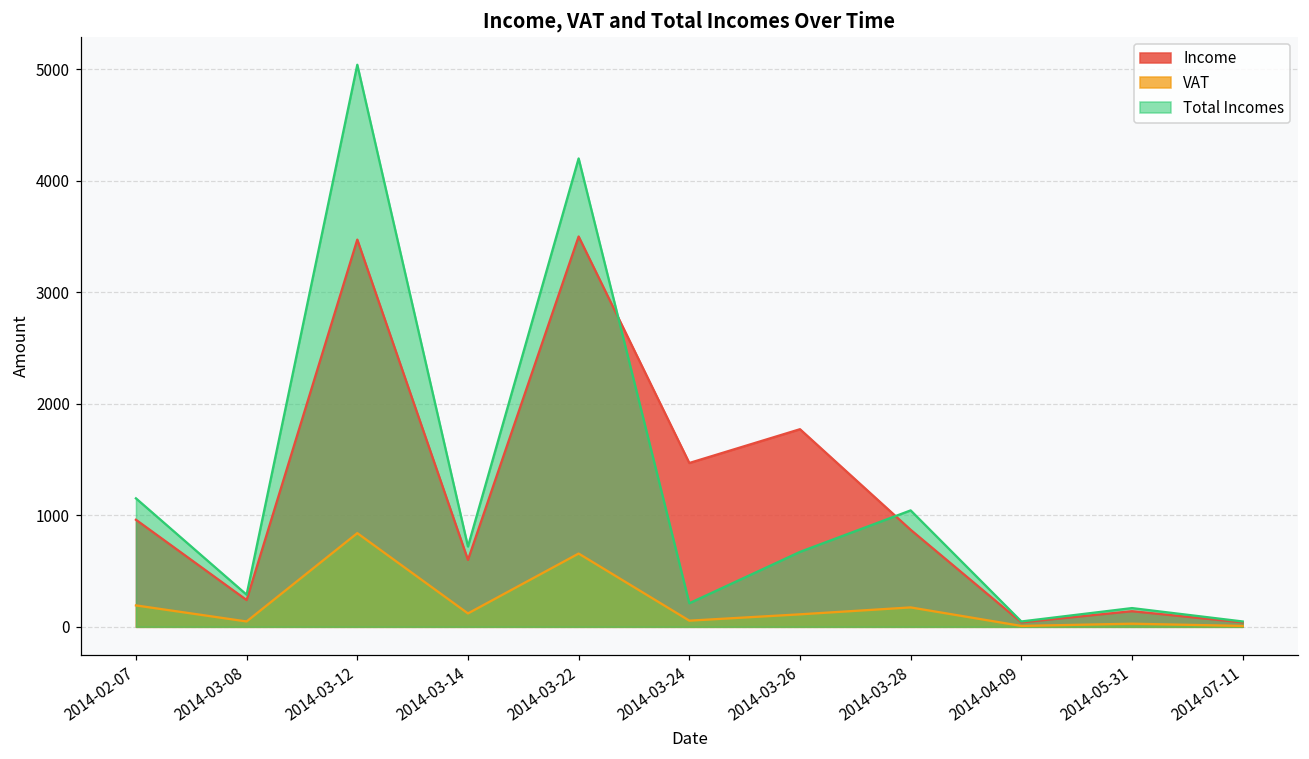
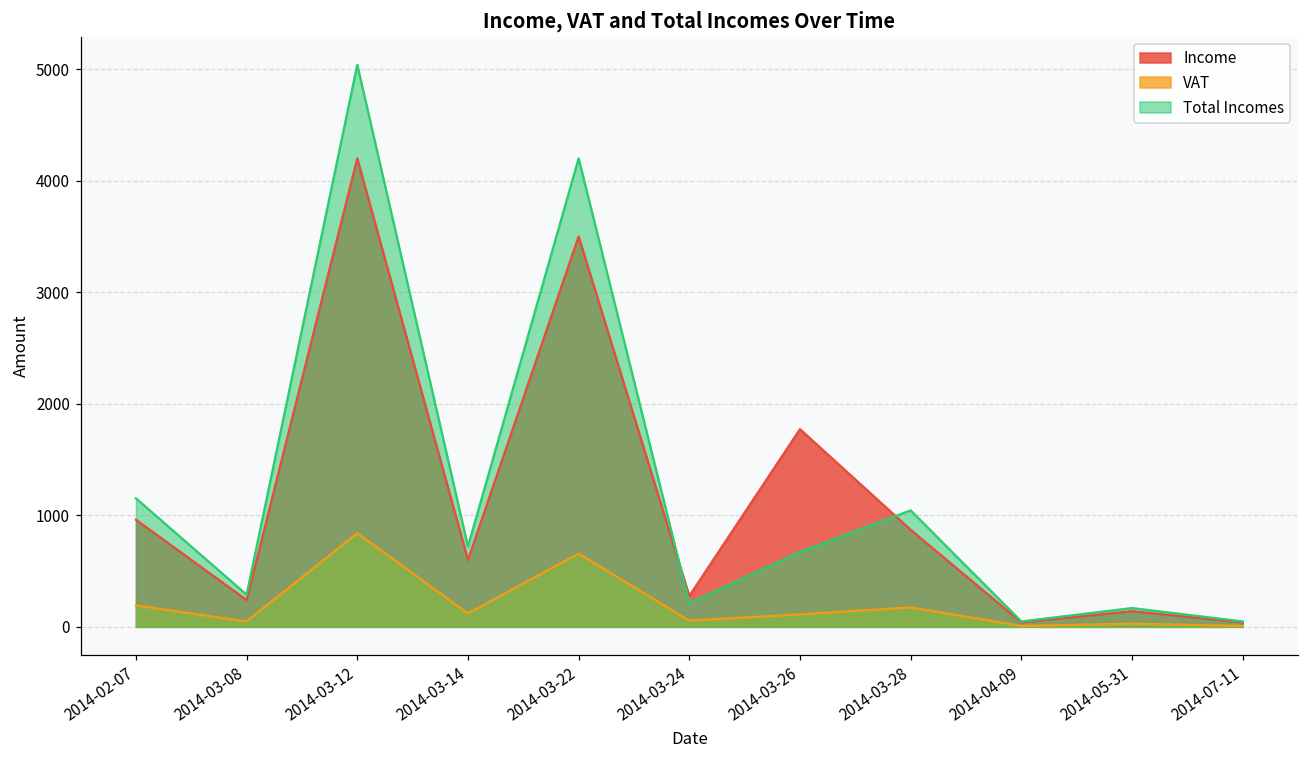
Income, 2014-03-12: 3470 -> 4200
Income, 2014-03-24: 1470 -> 280
